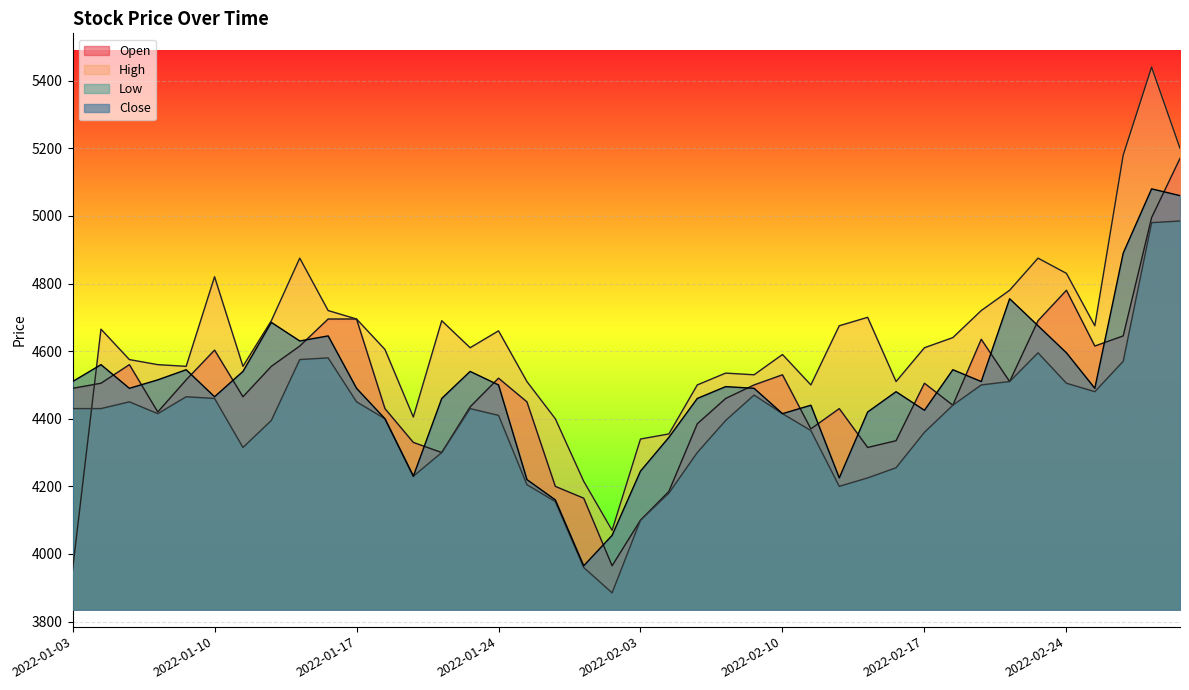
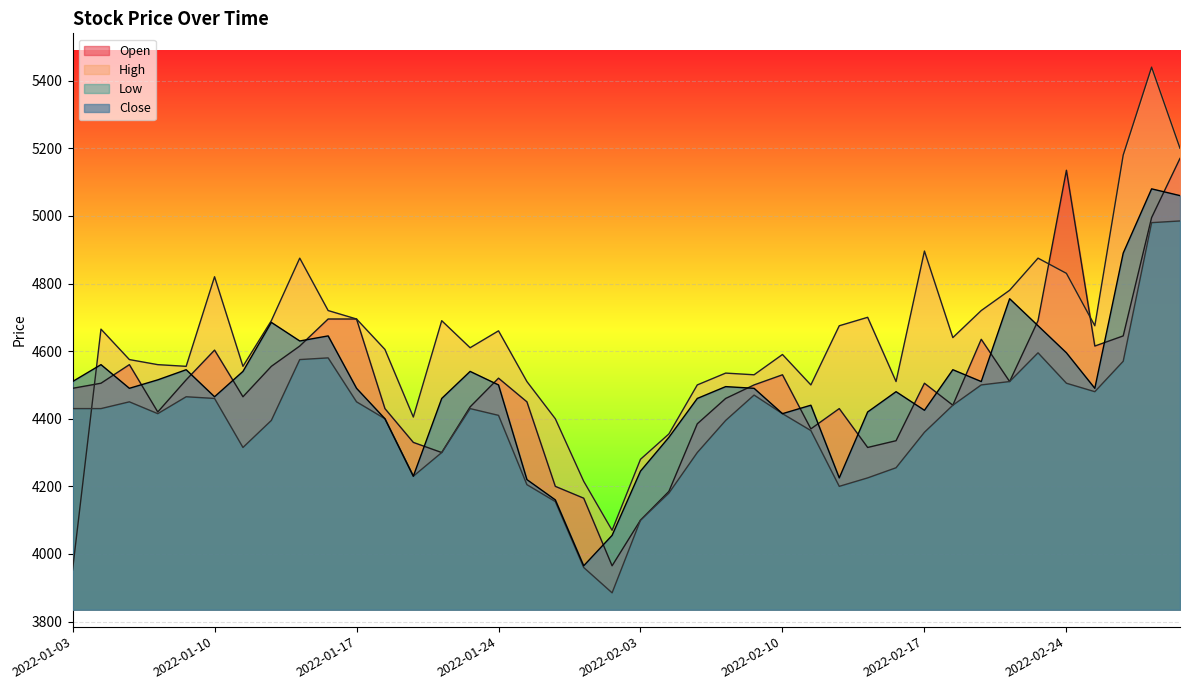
High, 2022-02-03: 4340 -> 4280
High, 2022-02-17: 4610 -> 4900
Open, 2022-02-24: 4780 -> 5140
